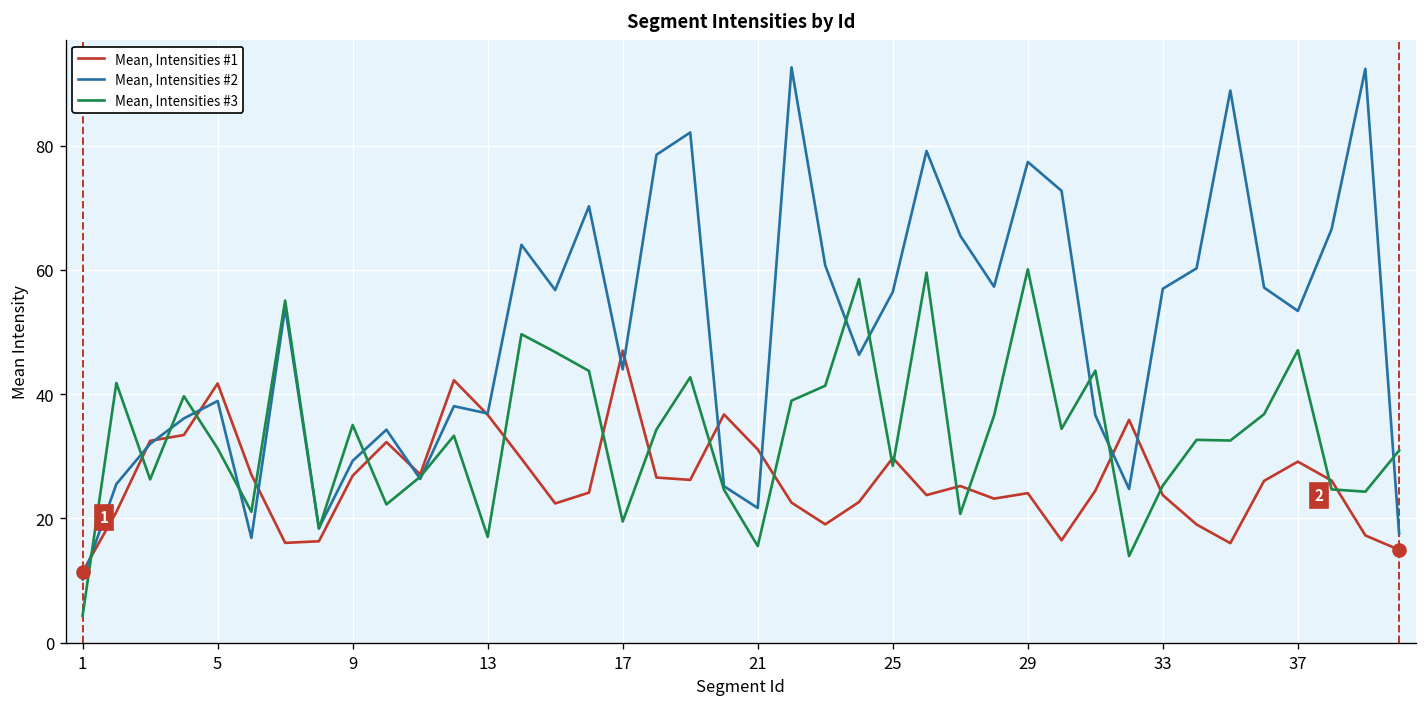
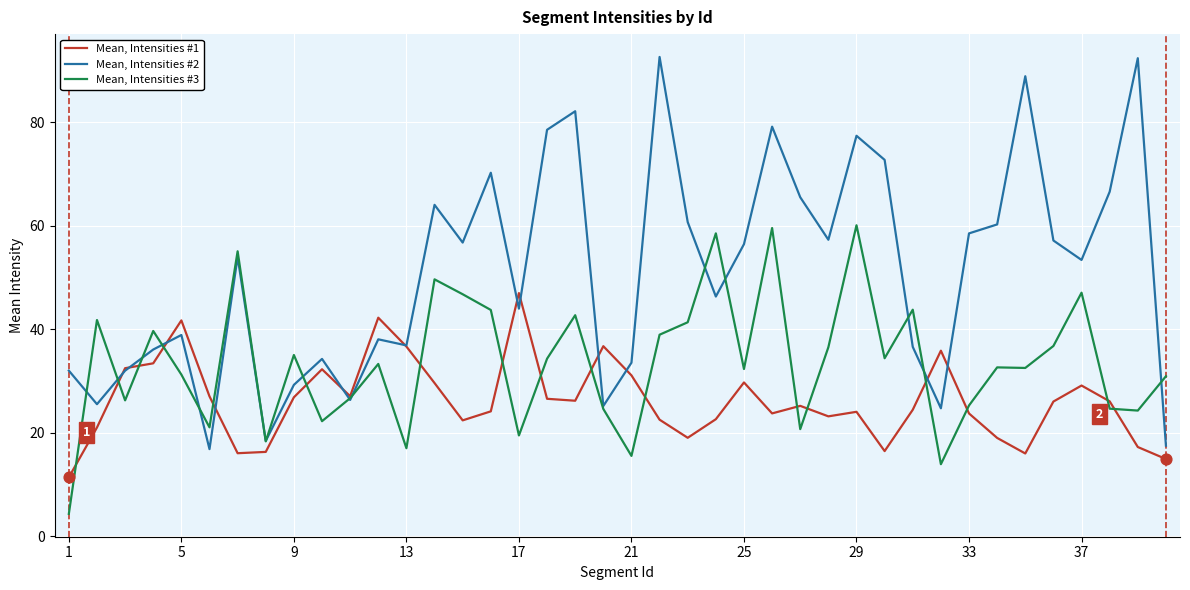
Mean, Intensities #2, 1: 10 -> 32
Mean, Intensities #2, 21: 22 -> 34
Mean, Intensities #3, 25: 28 -> 32
Mean, Intensities #2, 33: 57 -> 59
